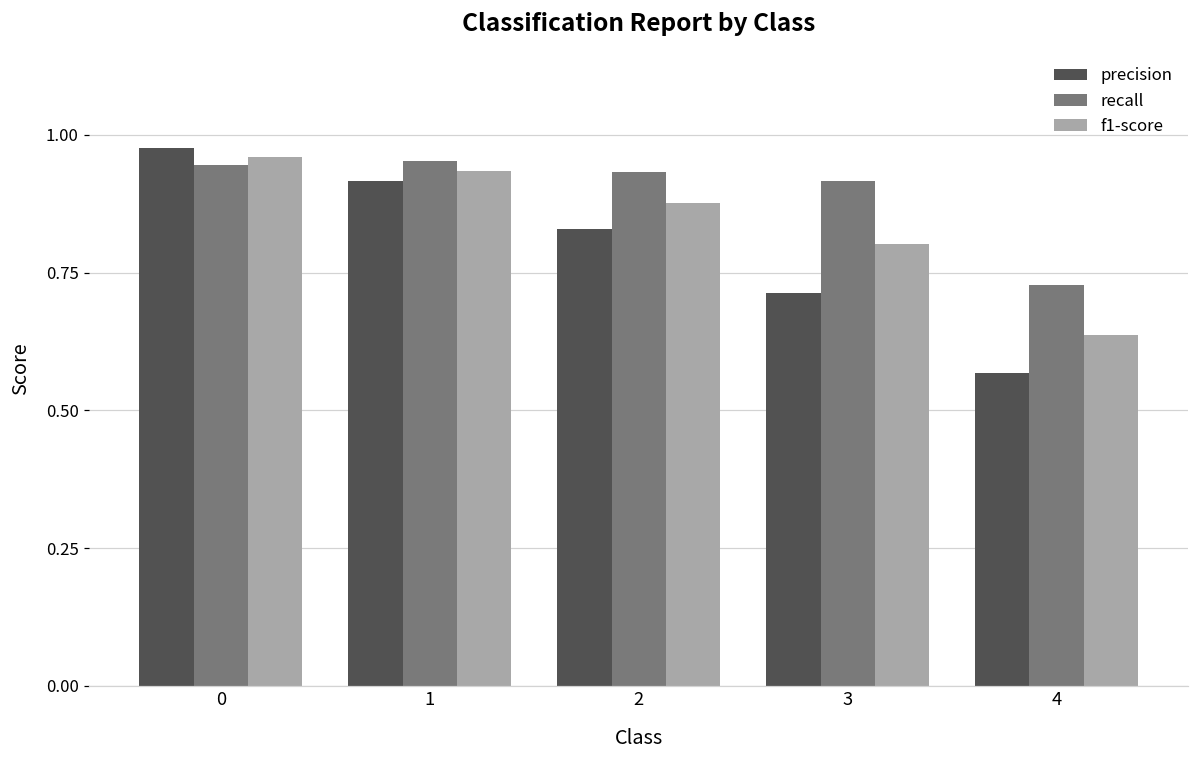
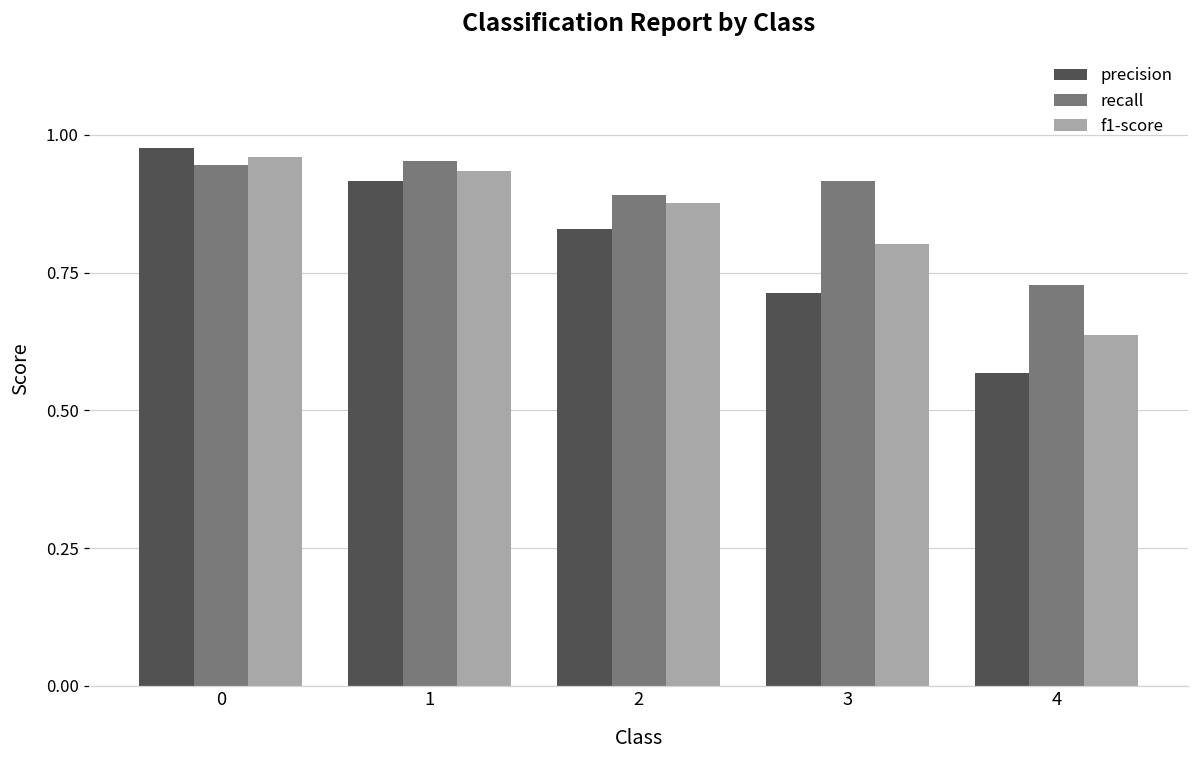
recall, 2: 0.93 -> 0.89
